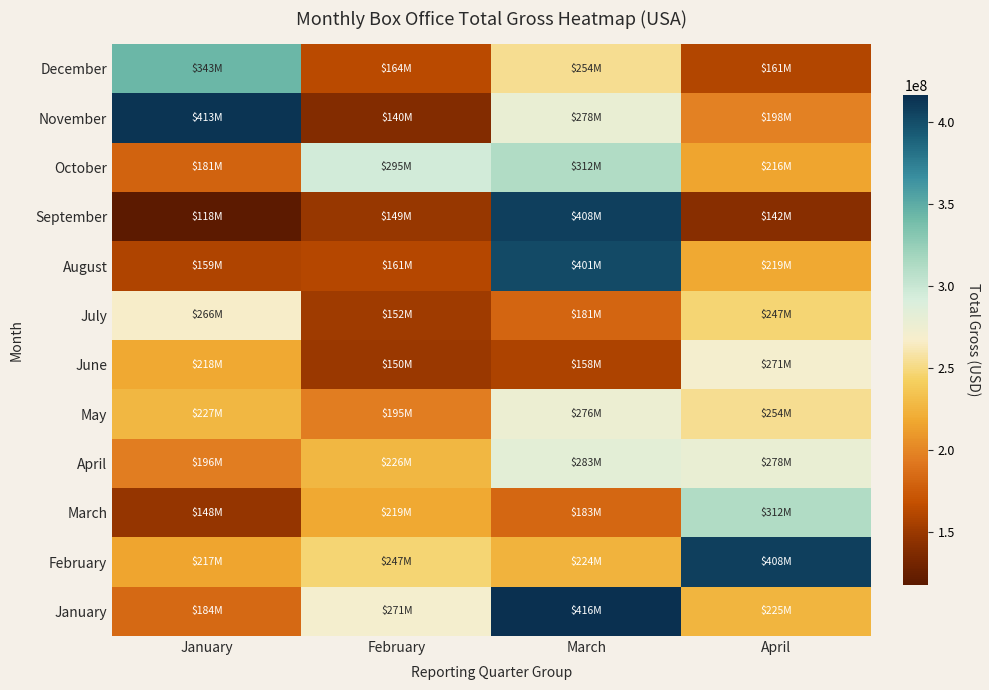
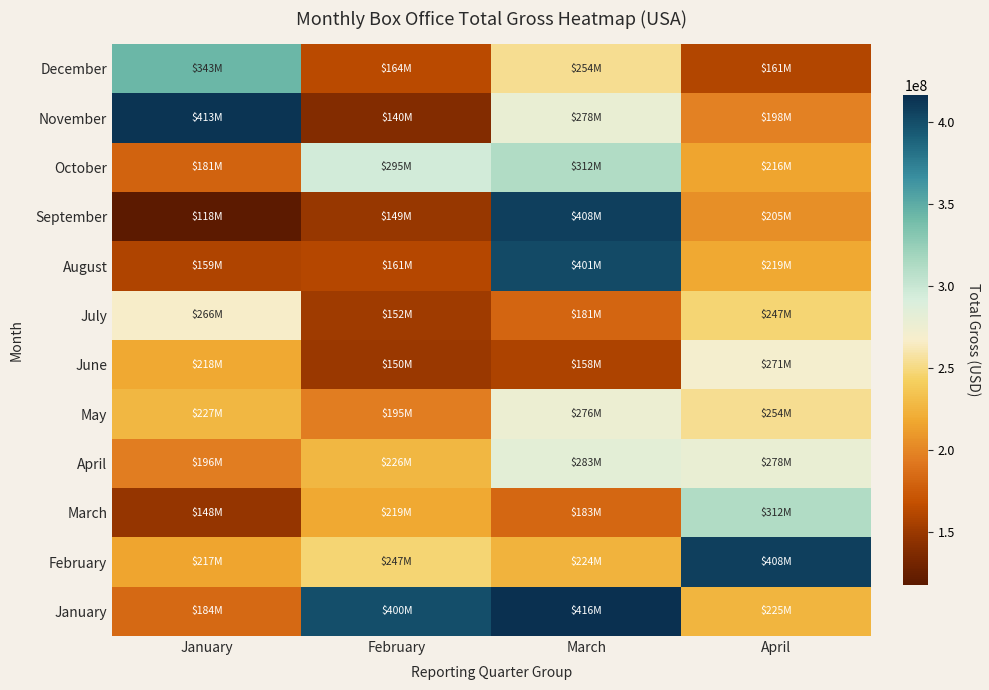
September, April: $142M -> $205M
January, February: $271M -> $400M
